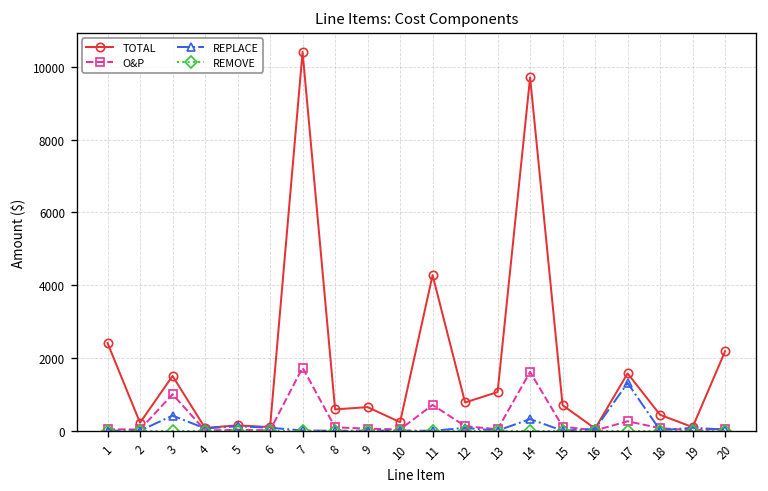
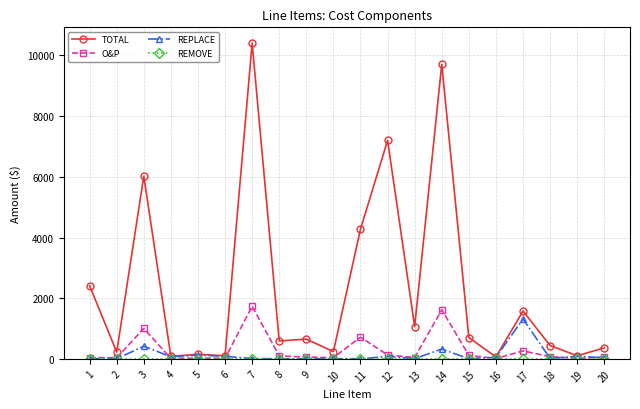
TOTAL, 3: 1500 -> 6000
TOTAL, 12: 800 -> 7200
TOTAL, 20: 2200 -> 400
